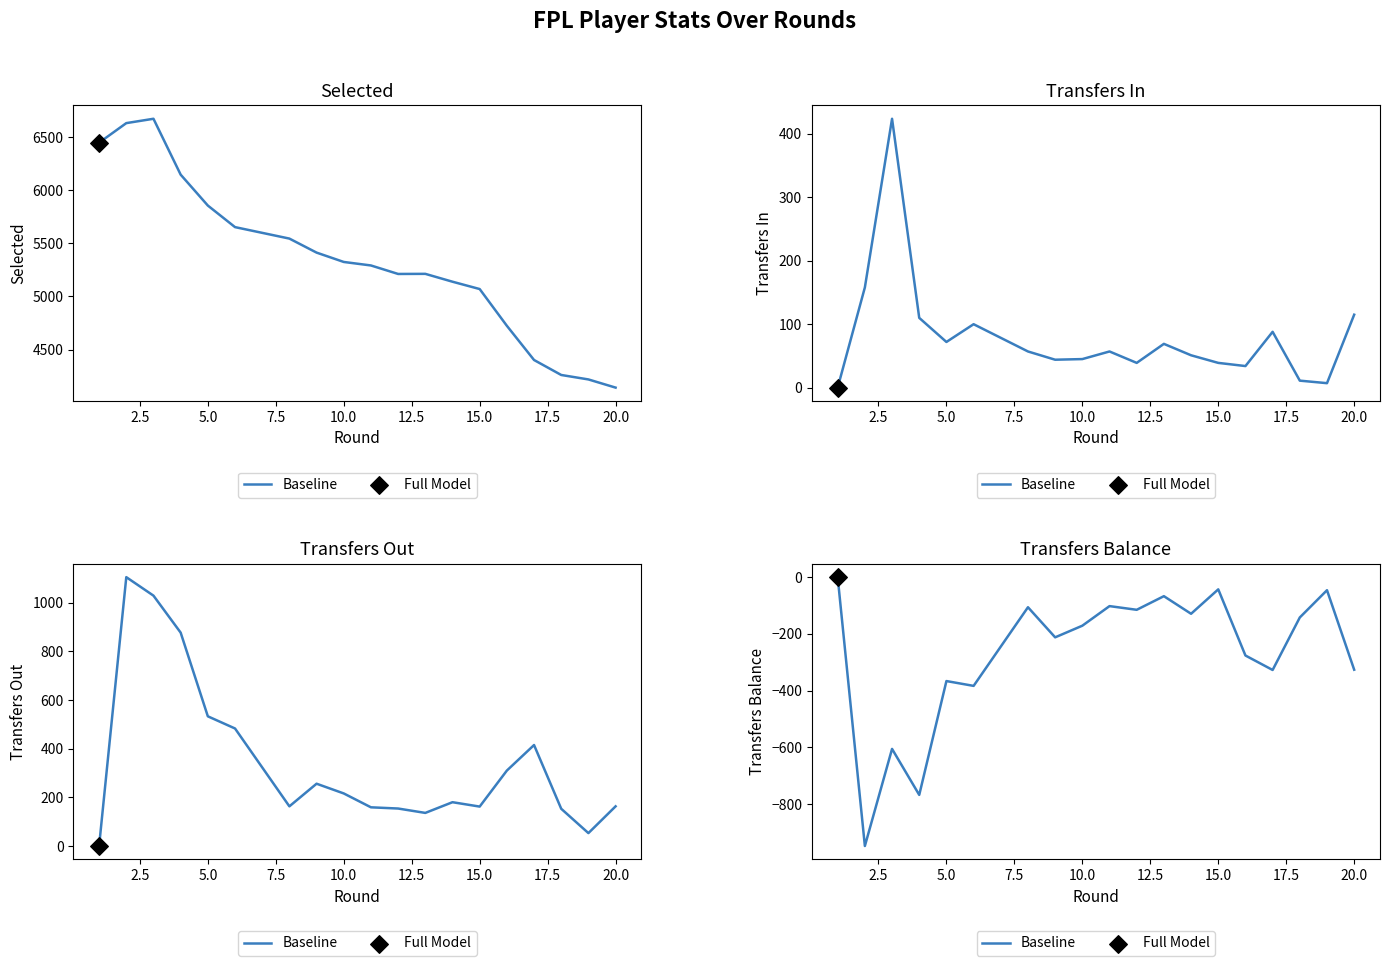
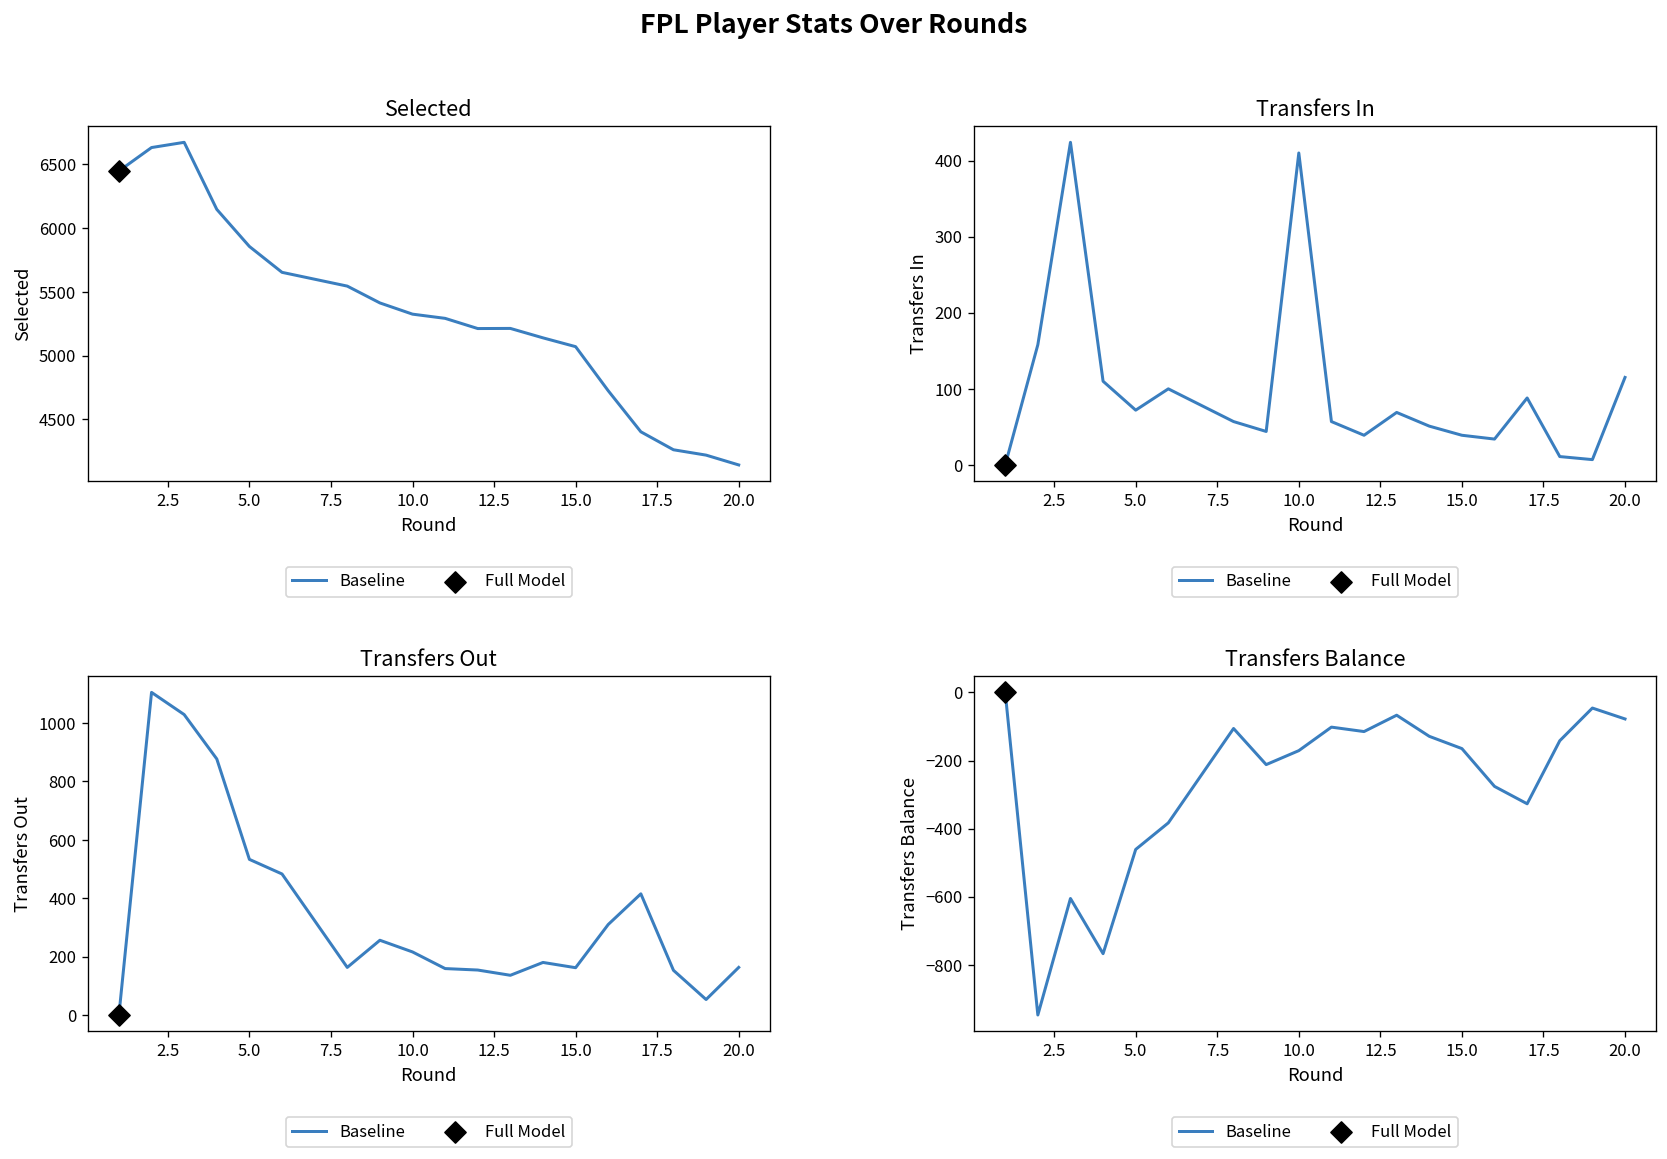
Transfers In, Baseline, 10.0: 50 -> 410
Transfers Balance, Baseline, 5.0: -370 -> -460
Transfers Balance, Baseline, 15.0: -40 -> -170
Transfers Balance, Baseline, 20.0: -330 -> -80
